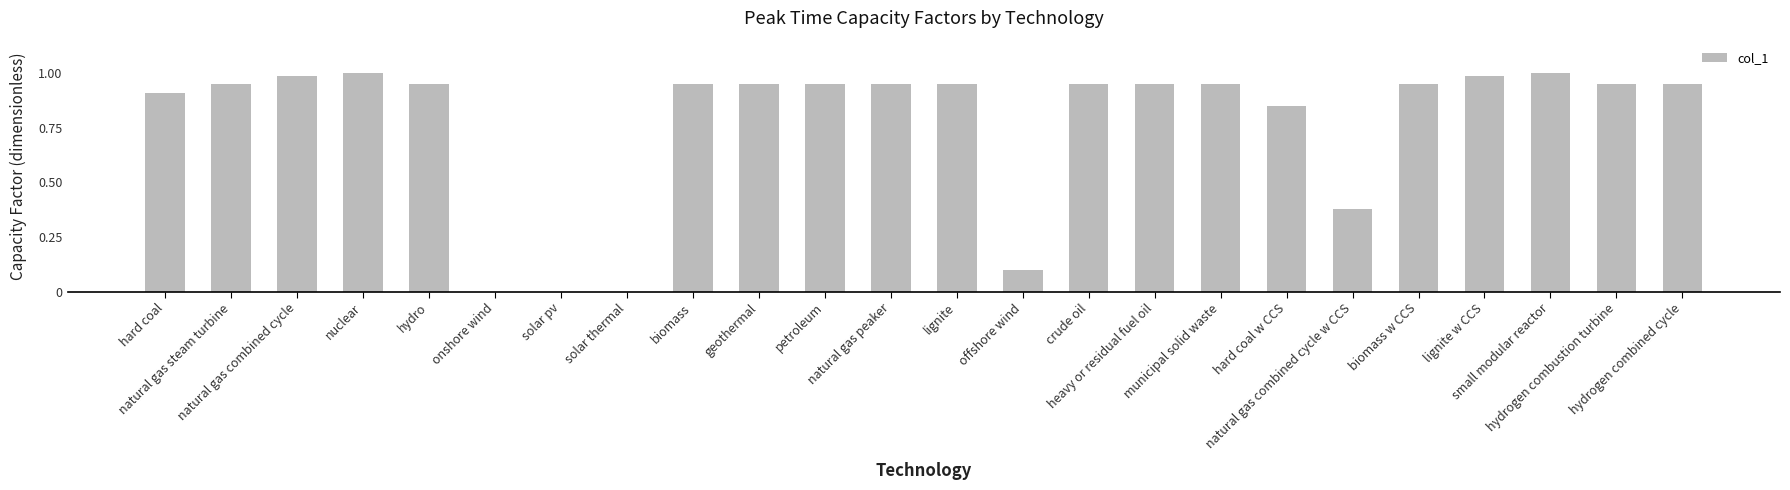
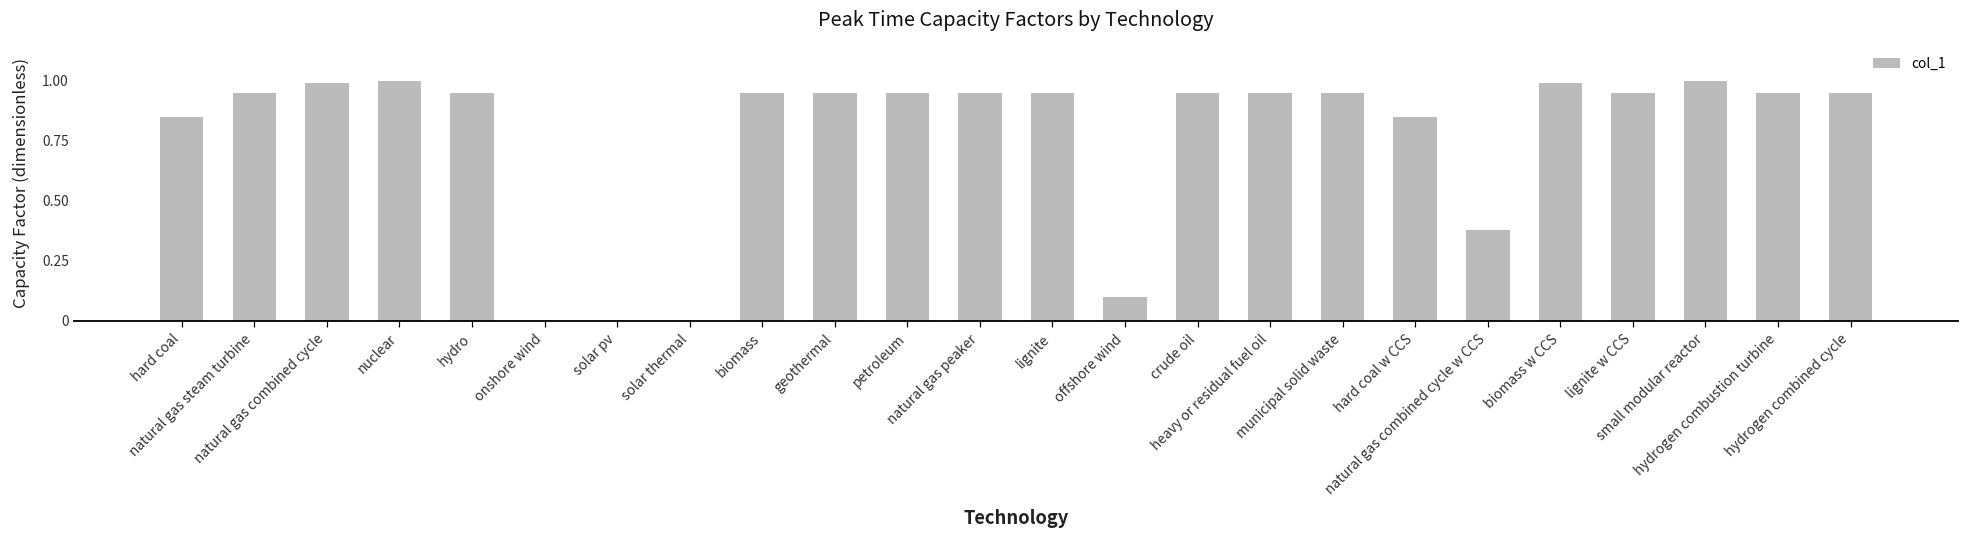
hard coal: 0.91 -> 0.85
biomass w CCS: 0.95 -> 0.99
lignite w CCS: 0.99 -> 0.95
